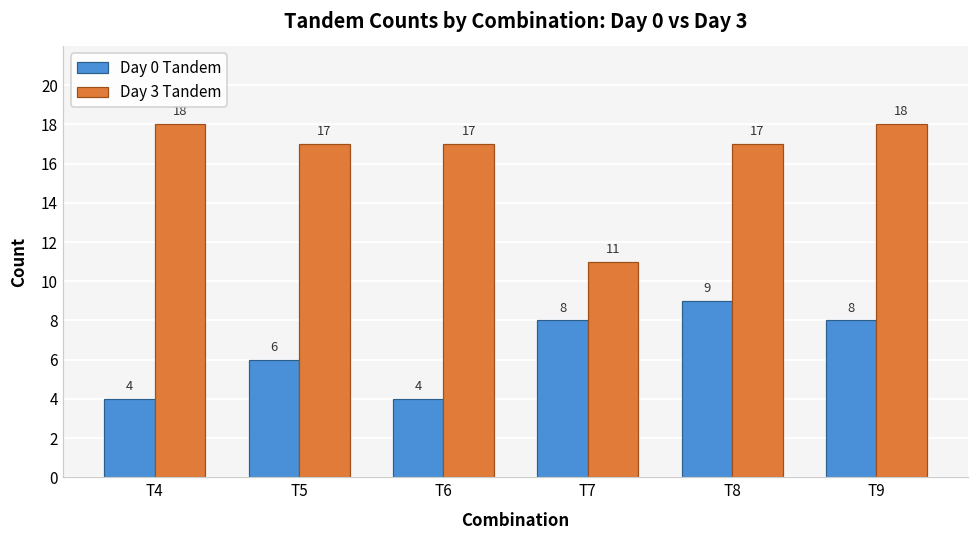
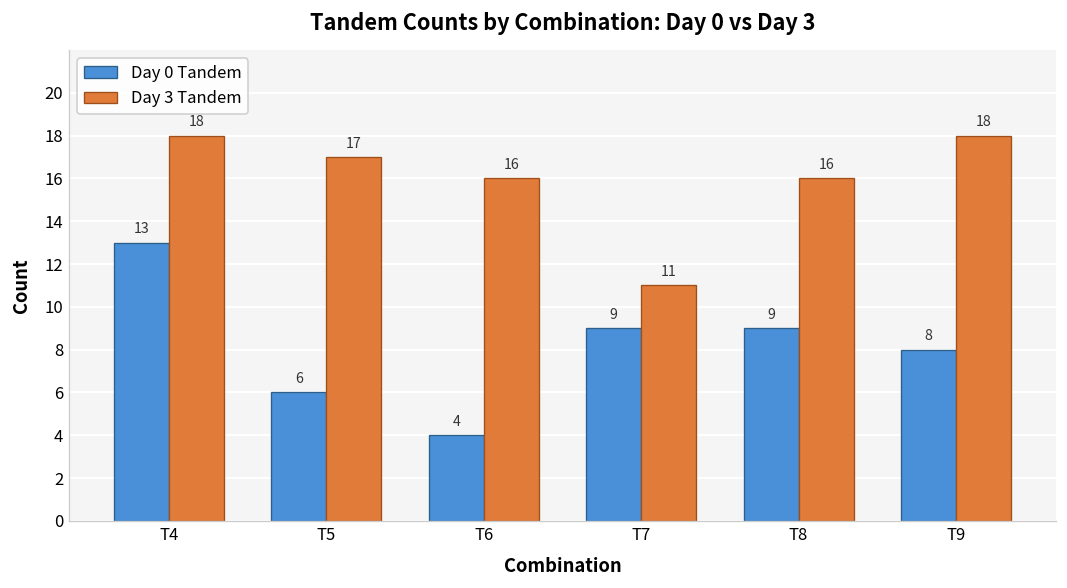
Day 0 Tandem, T4: 4 -> 13
Day 3 Tandem, T6: 17 -> 16
Day 0 Tandem, T7: 8 -> 9
Day 3 Tandem, T8: 17 -> 16
